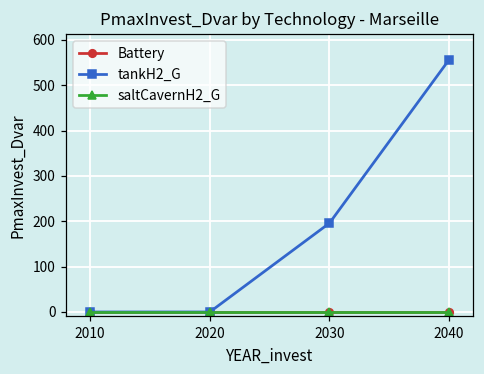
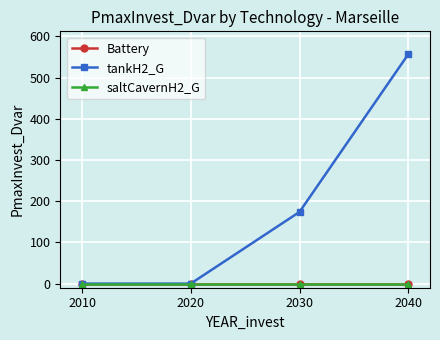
tankH2_G, 2030: 200 -> 170
